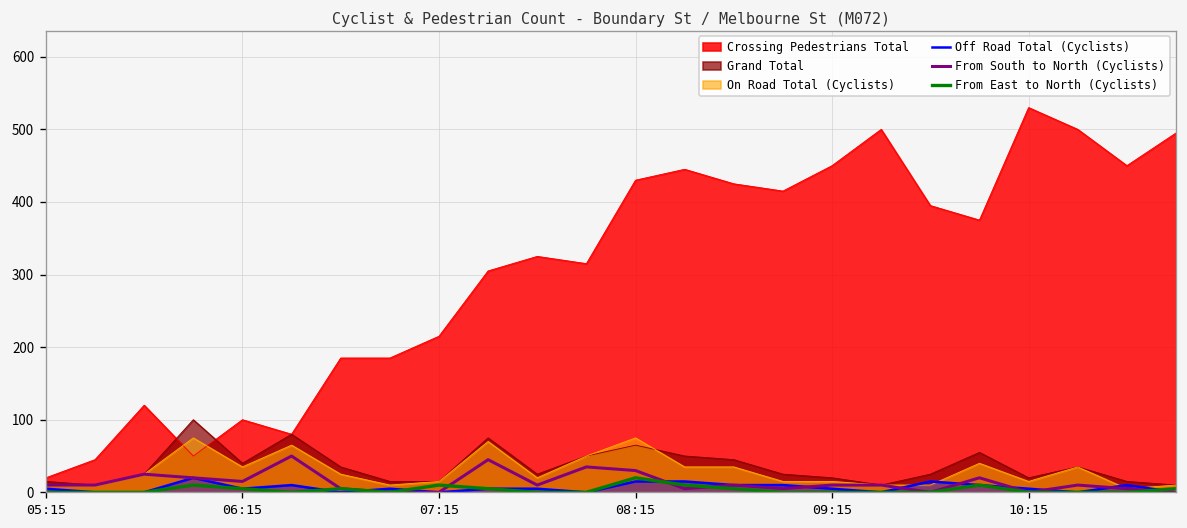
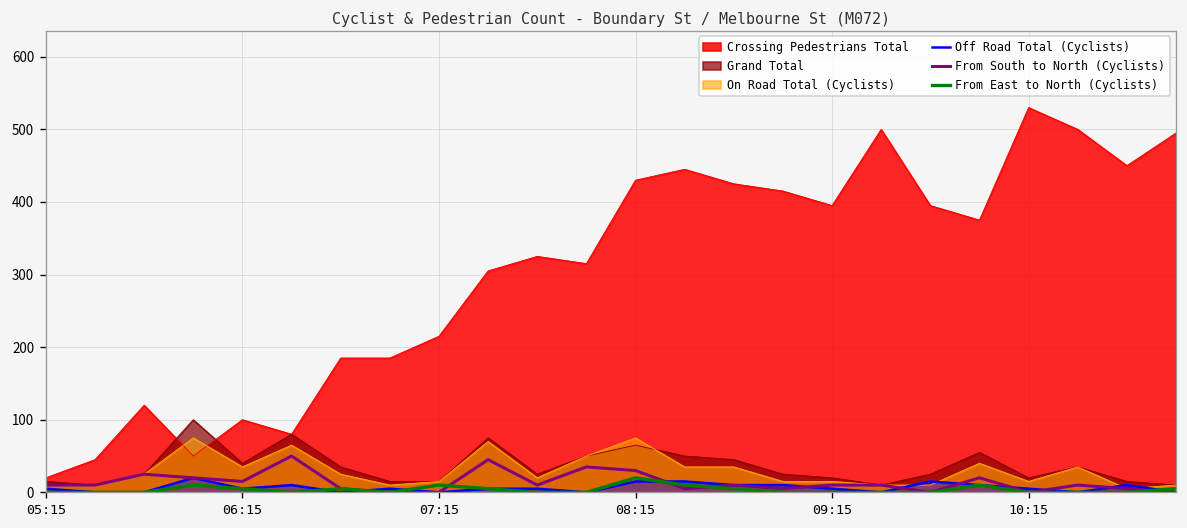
Crossing Pedestrians Total, 09:15: 450 -> 400
